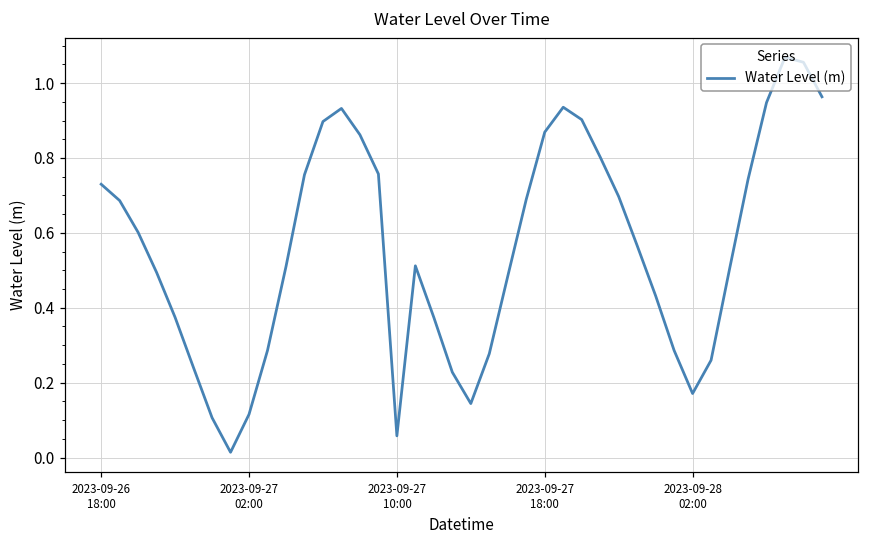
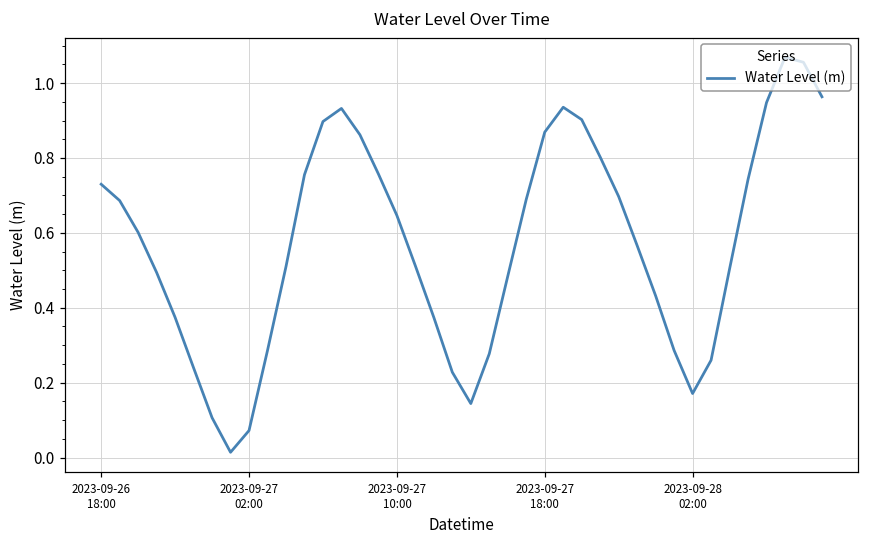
2023-09-27 02:00: 0.12 -> 0.07
2023-09-27 10:00: 0.06 -> 0.65
